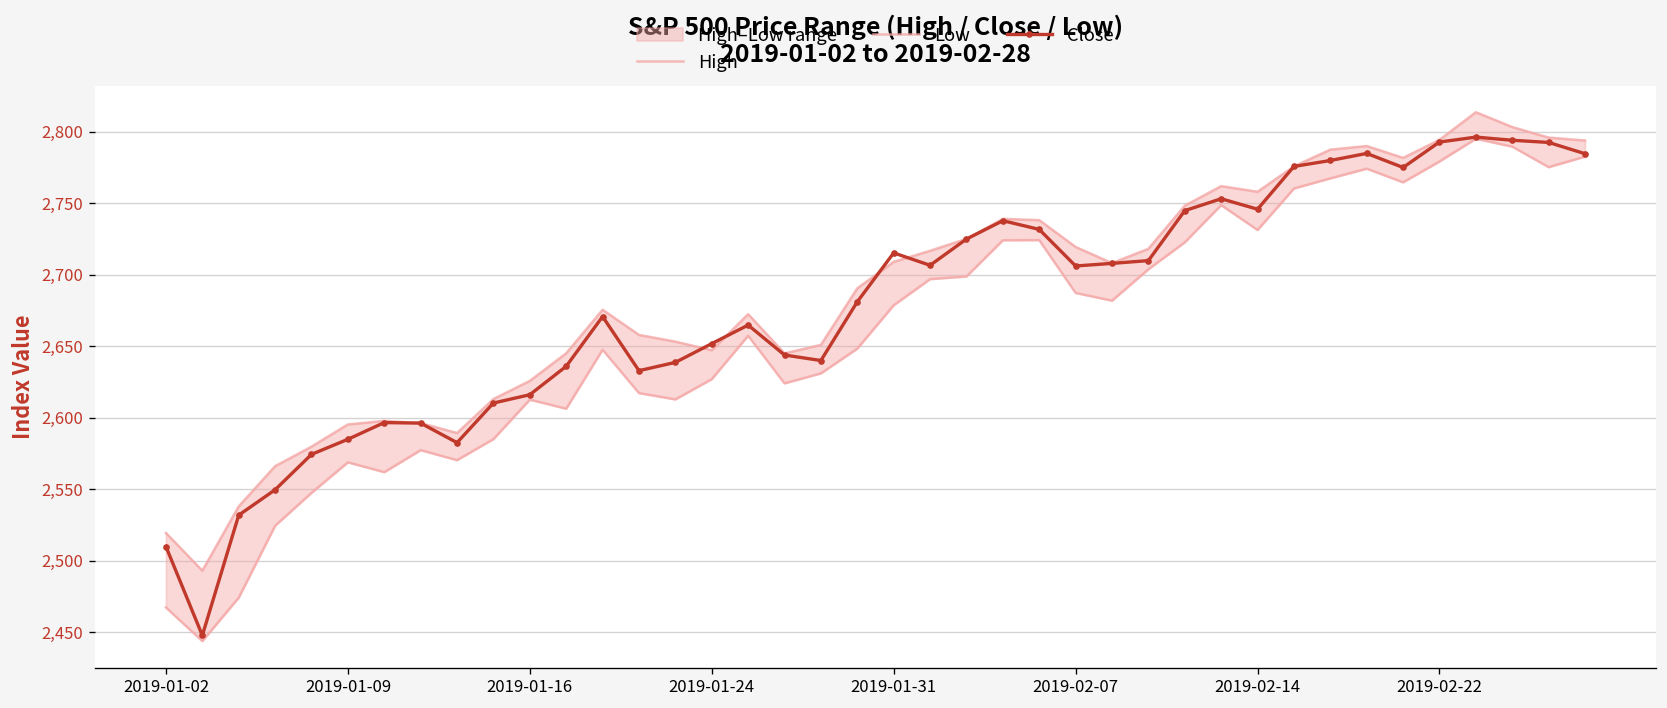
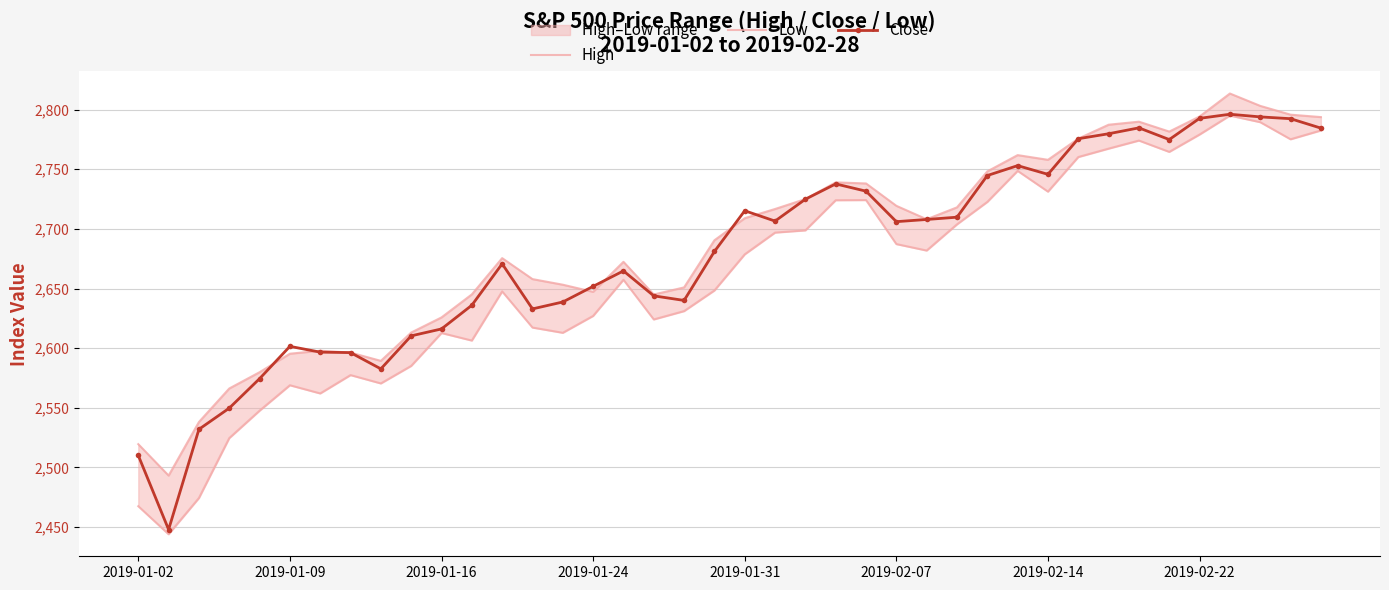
Close, 2019-01-09: 2,585 -> 2,601
